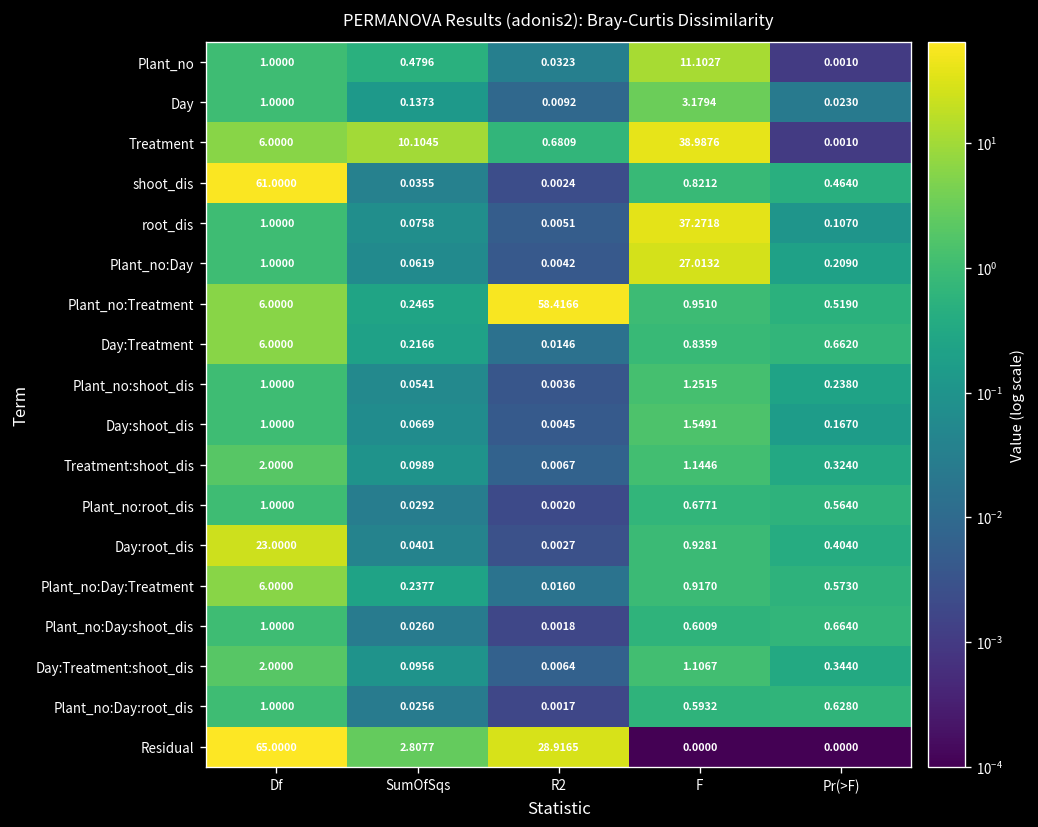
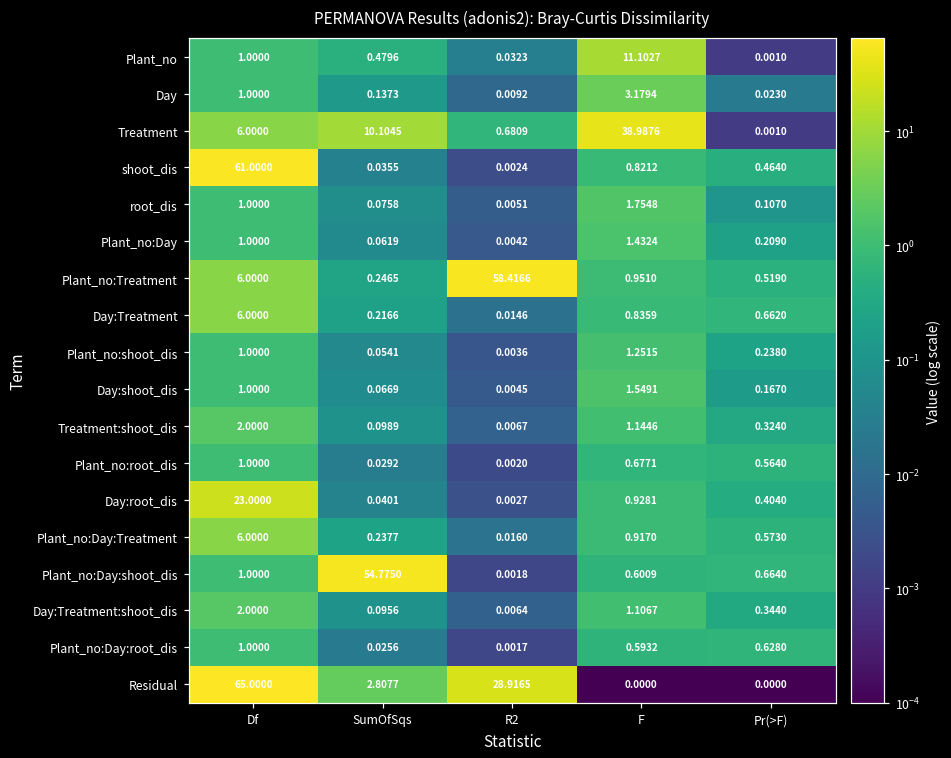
root_dis, F: 37.2718 -> 1.7548
Plant_no:Day, F: 27.0132 -> 1.4324
Plant_no:Day:shoot_dis, SumOfSqs: 0.0260 -> 54.7750
